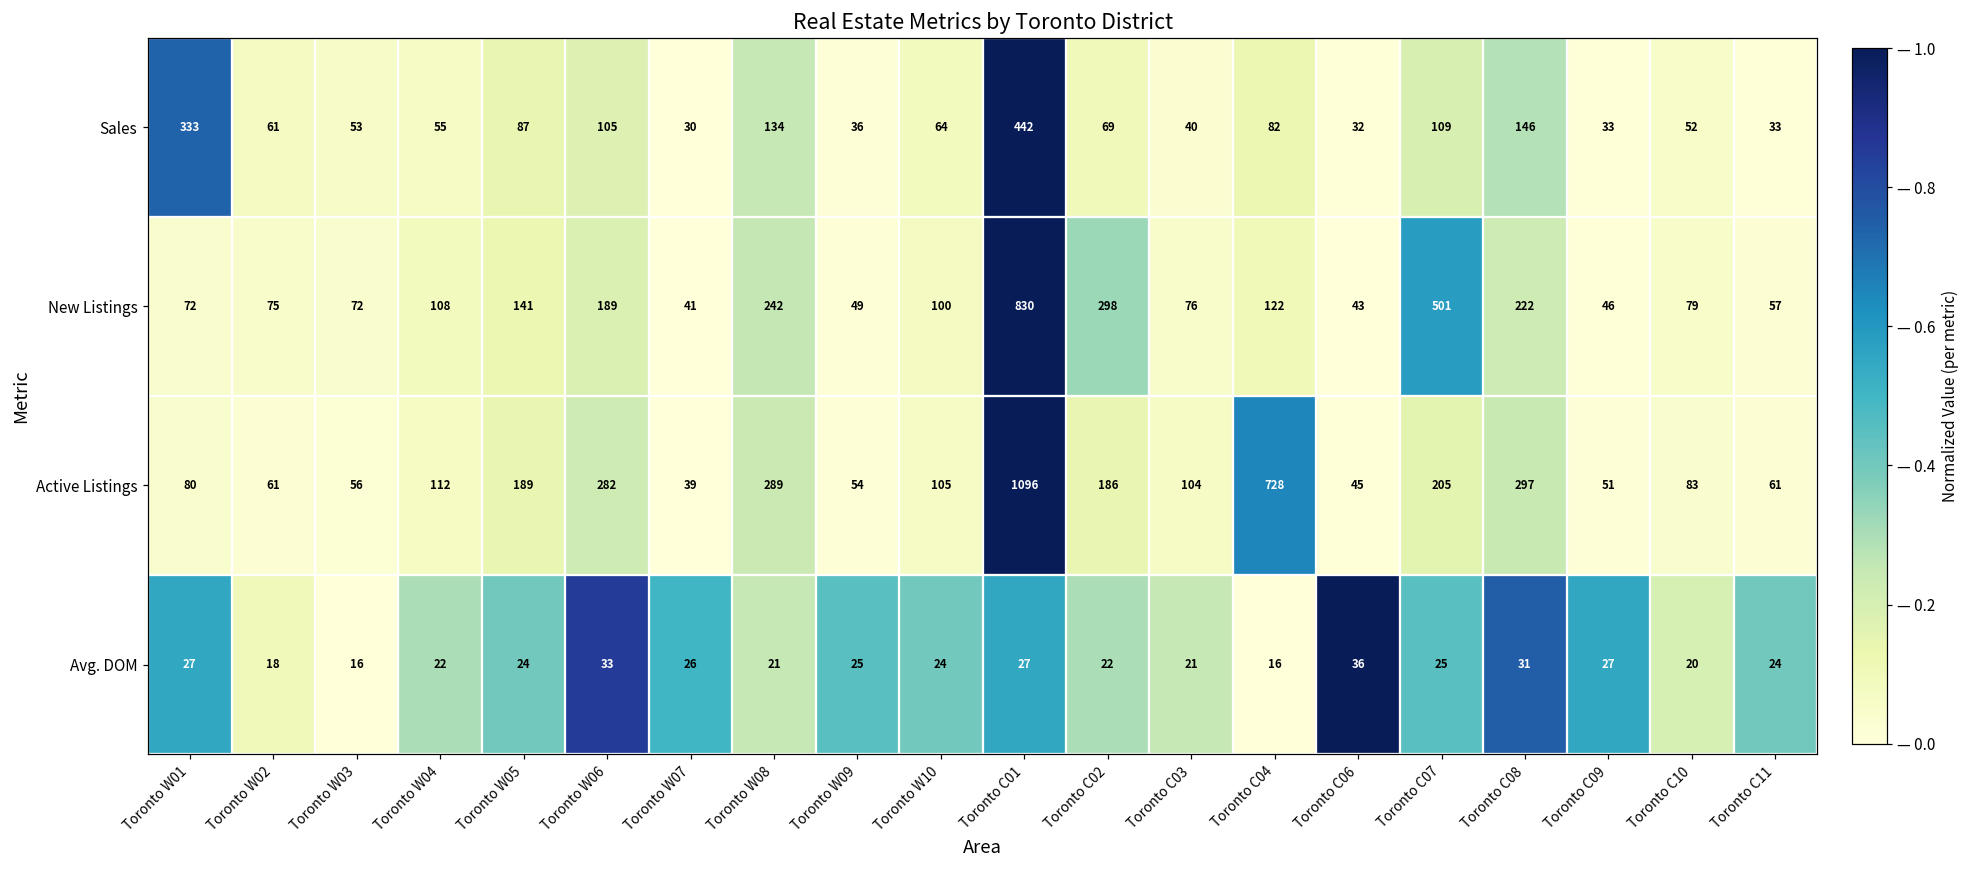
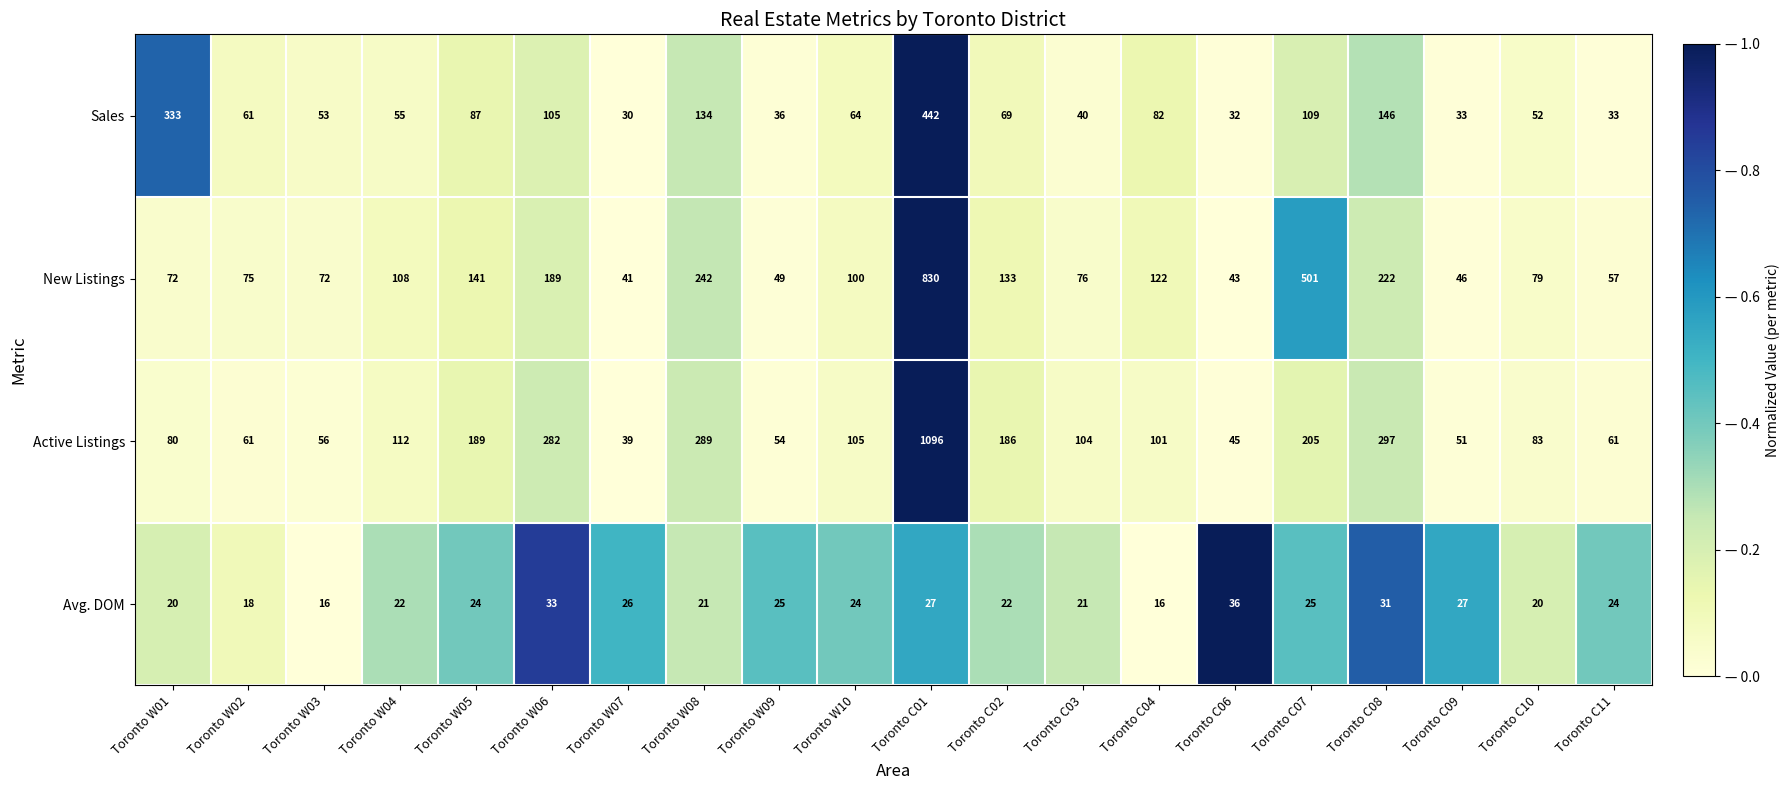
New Listings, Toronto C02: 298 -> 133
Active Listings, Toronto C04: 728 -> 101
Avg. DOM, Toronto W01: 27 -> 20
